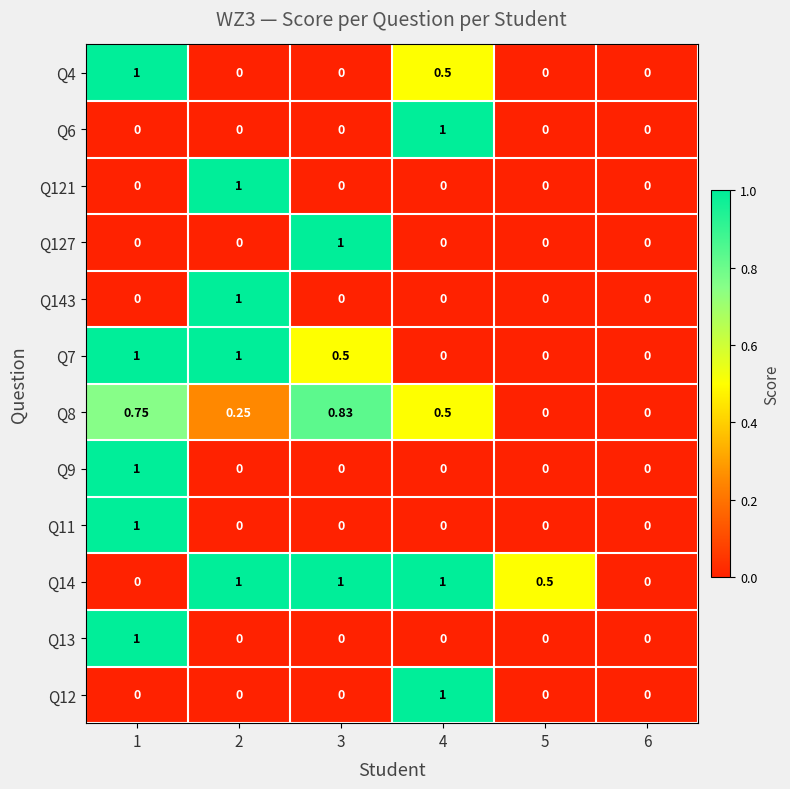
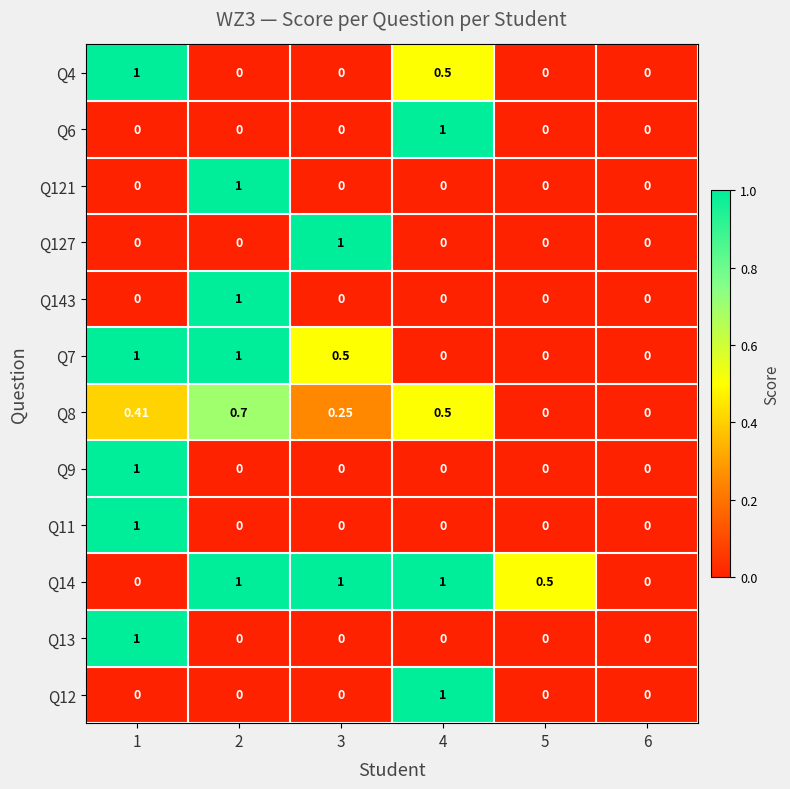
Q8, 1: 0.75 -> 0.41
Q8, 2: 0.25 -> 0.7
Q8, 3: 0.83 -> 0.25
